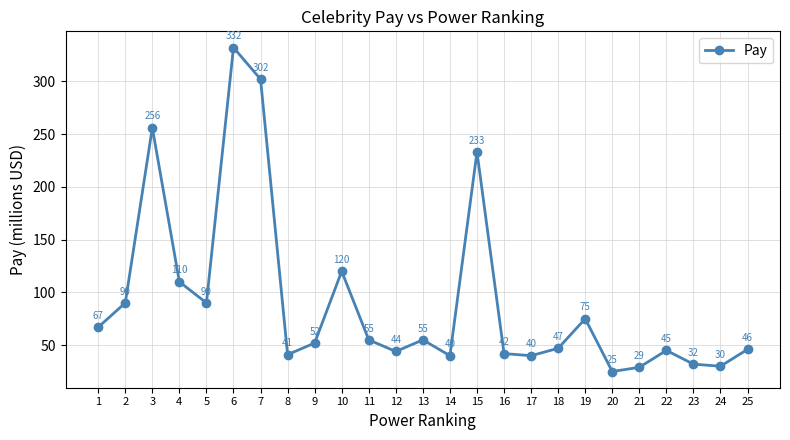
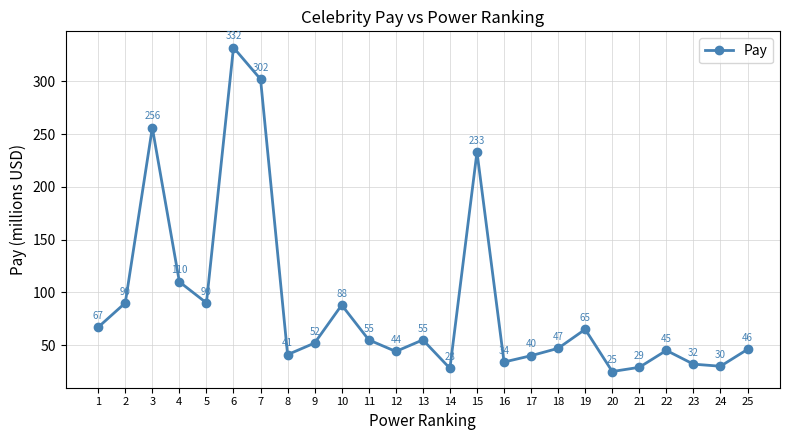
10: 120 -> 88
14: 40 -> 28
16: 42 -> 34
19: 75 -> 65
